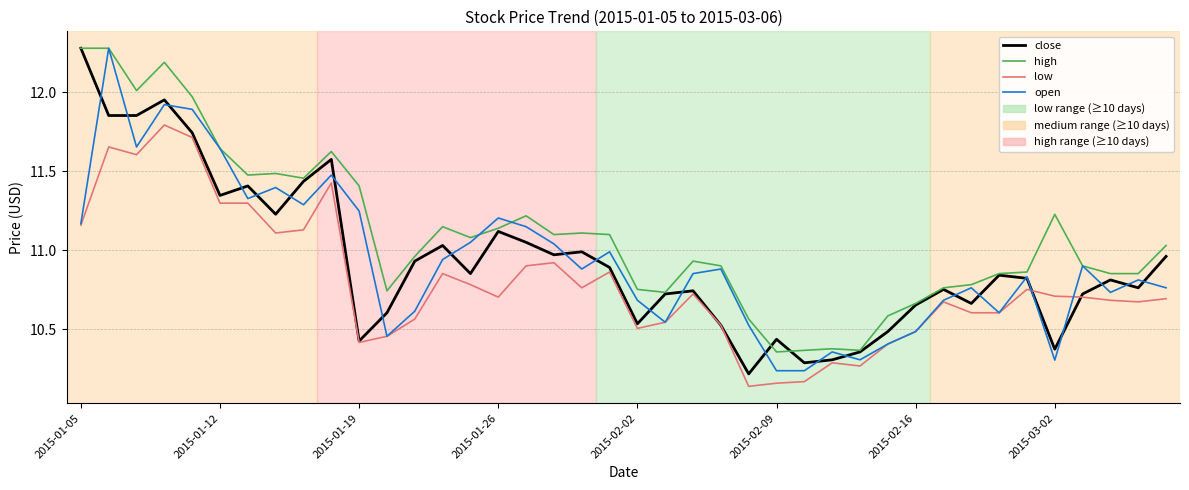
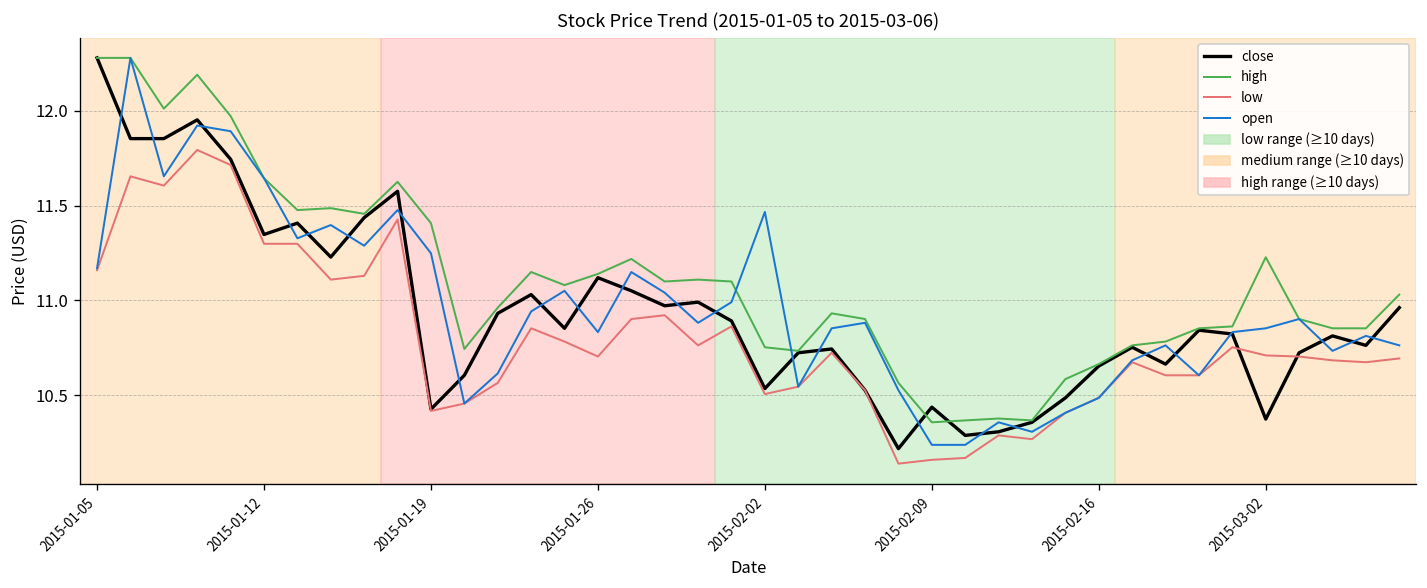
open, 2015-01-26: 11.21 -> 10.83
open, 2015-02-02: 10.68 -> 11.47
open, 2015-03-02: 10.31 -> 10.85
